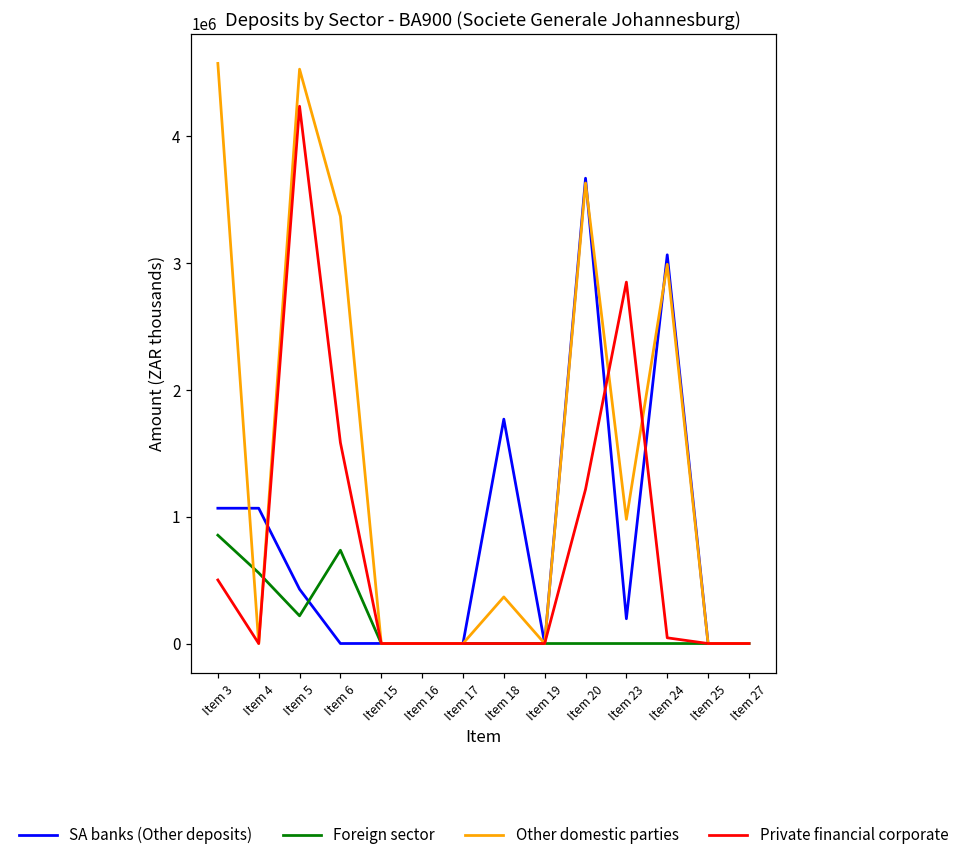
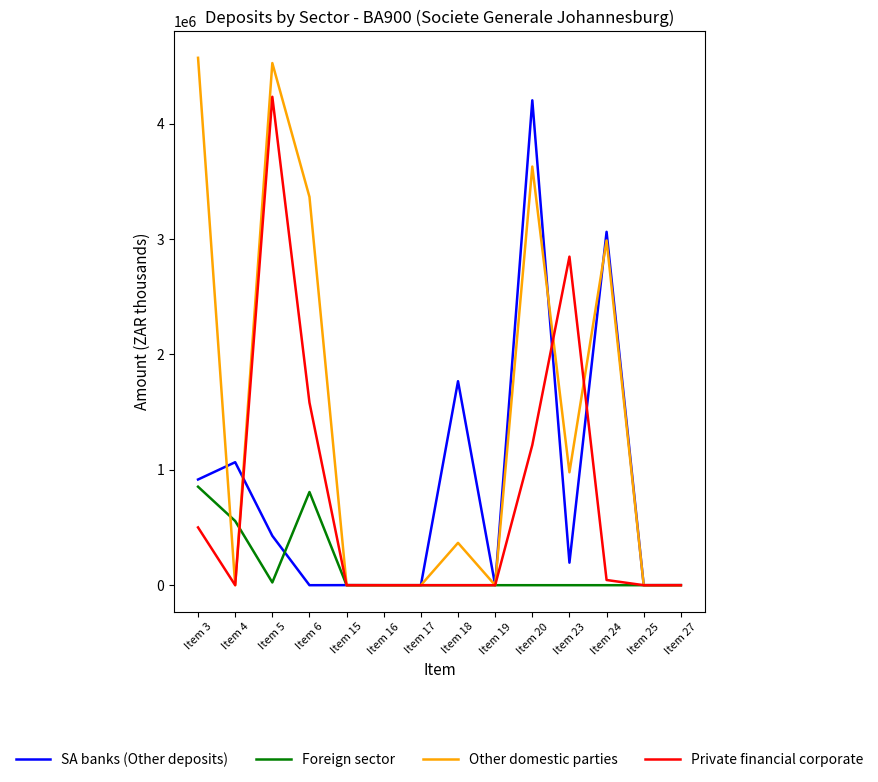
SA banks (Other deposits), Item 3: 1070000 -> 920000
Foreign sector, Item 5: 220000 -> 20000
Foreign sector, Item 6: 740000 -> 810000
SA banks (Other deposits), Item 20: 3670000 -> 4200000
